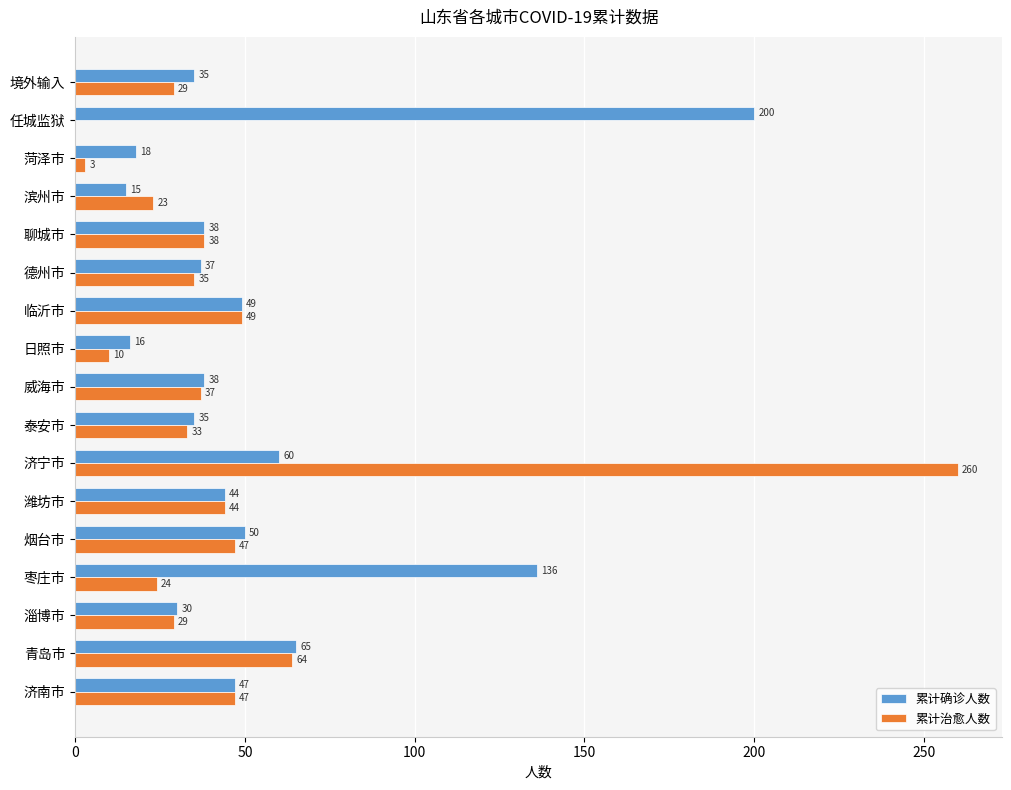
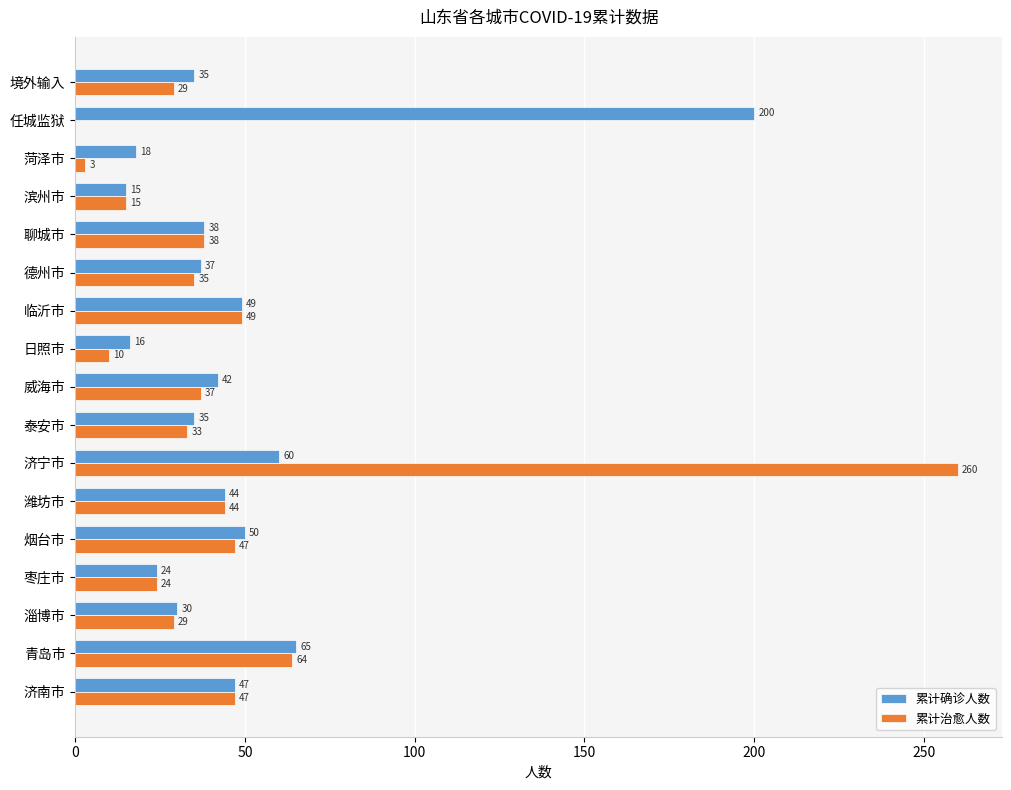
累计治愈人数, 滨州市: 23 -> 15
累计确诊人数, 威海市: 38 -> 42
累计确诊人数, 枣庄市: 136 -> 24
